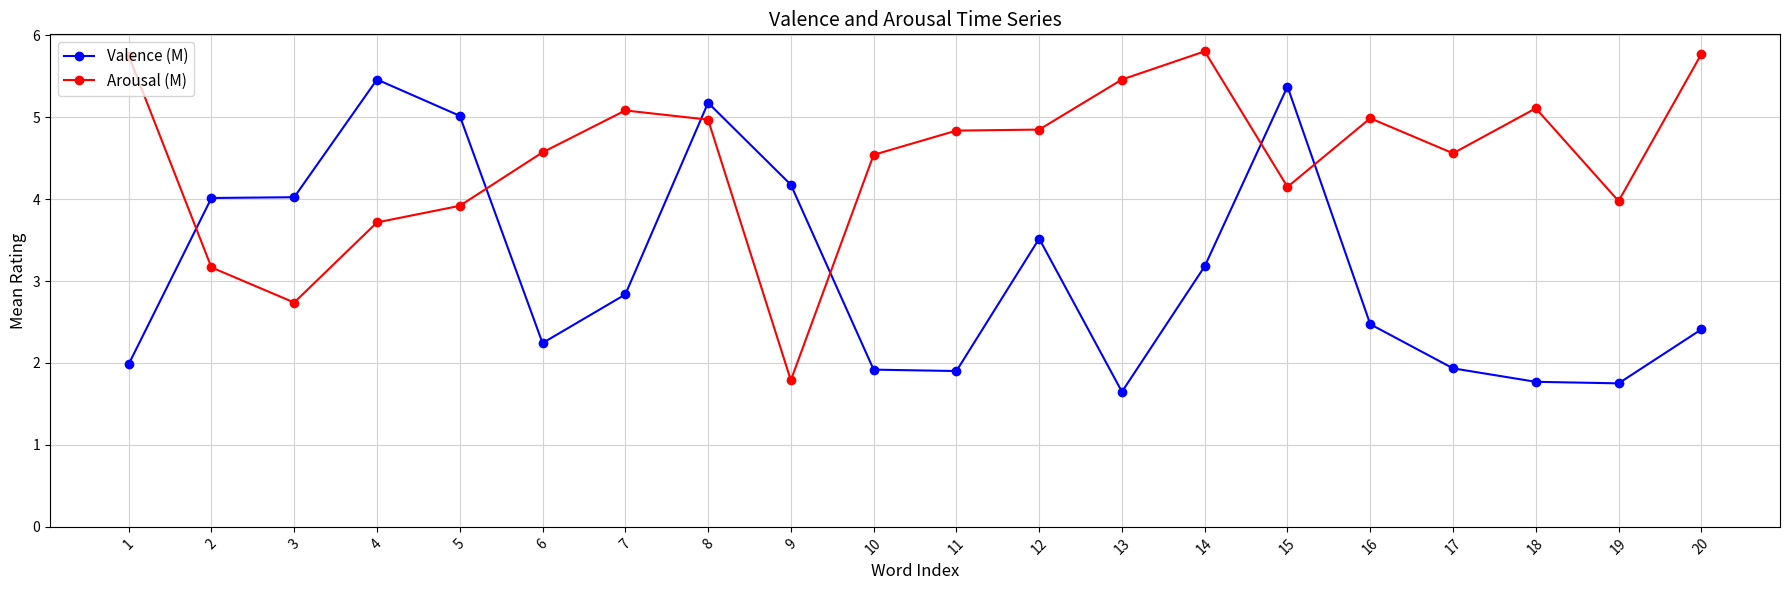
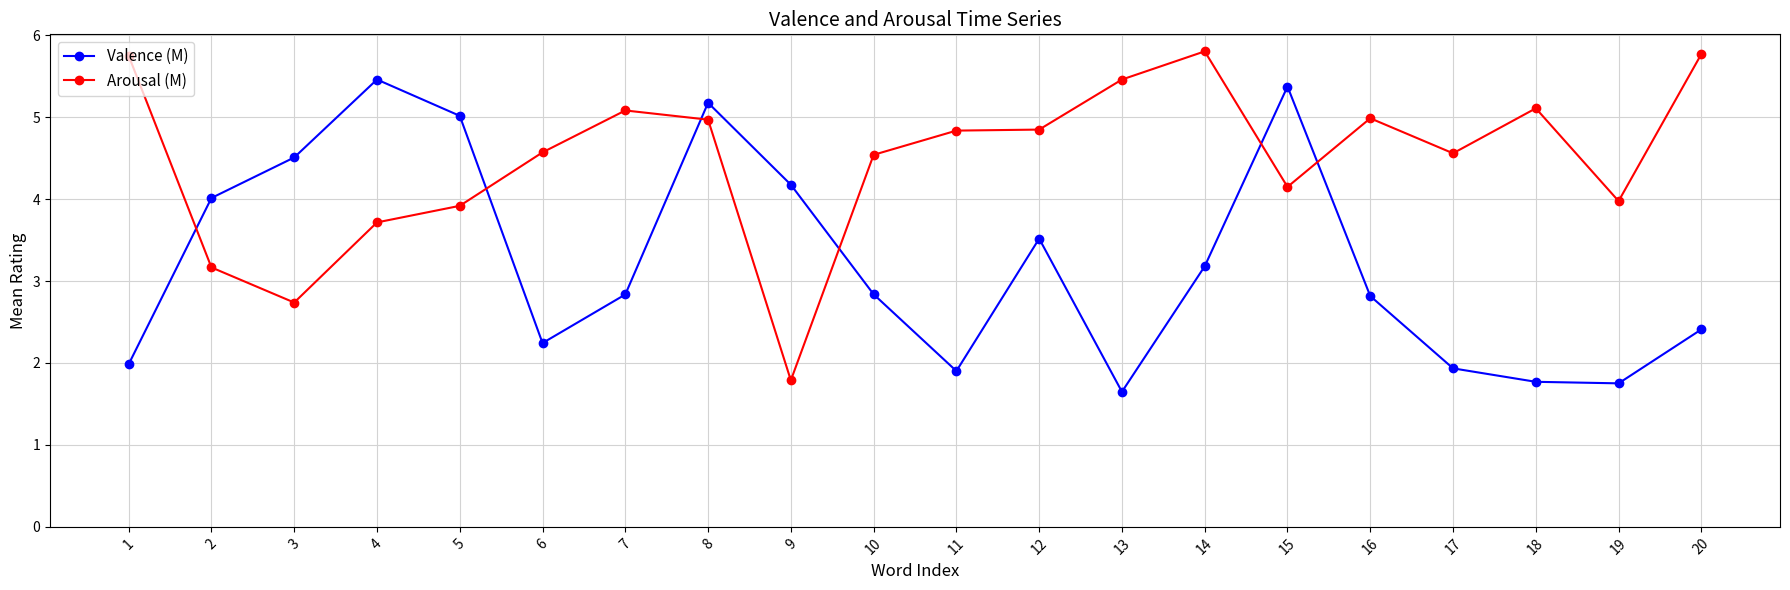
Valence (M), 3: 4.0 -> 4.5
Valence (M), 10: 1.9 -> 2.8
Valence (M), 16: 2.5 -> 2.8
